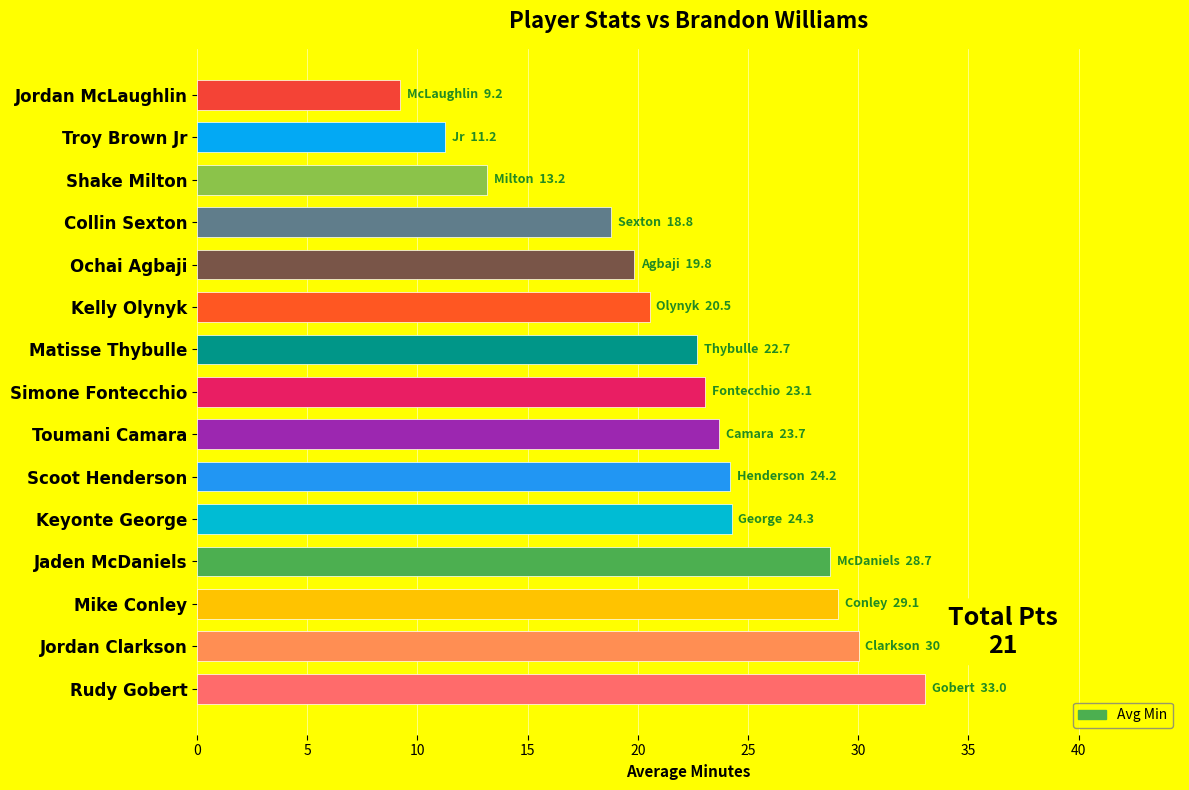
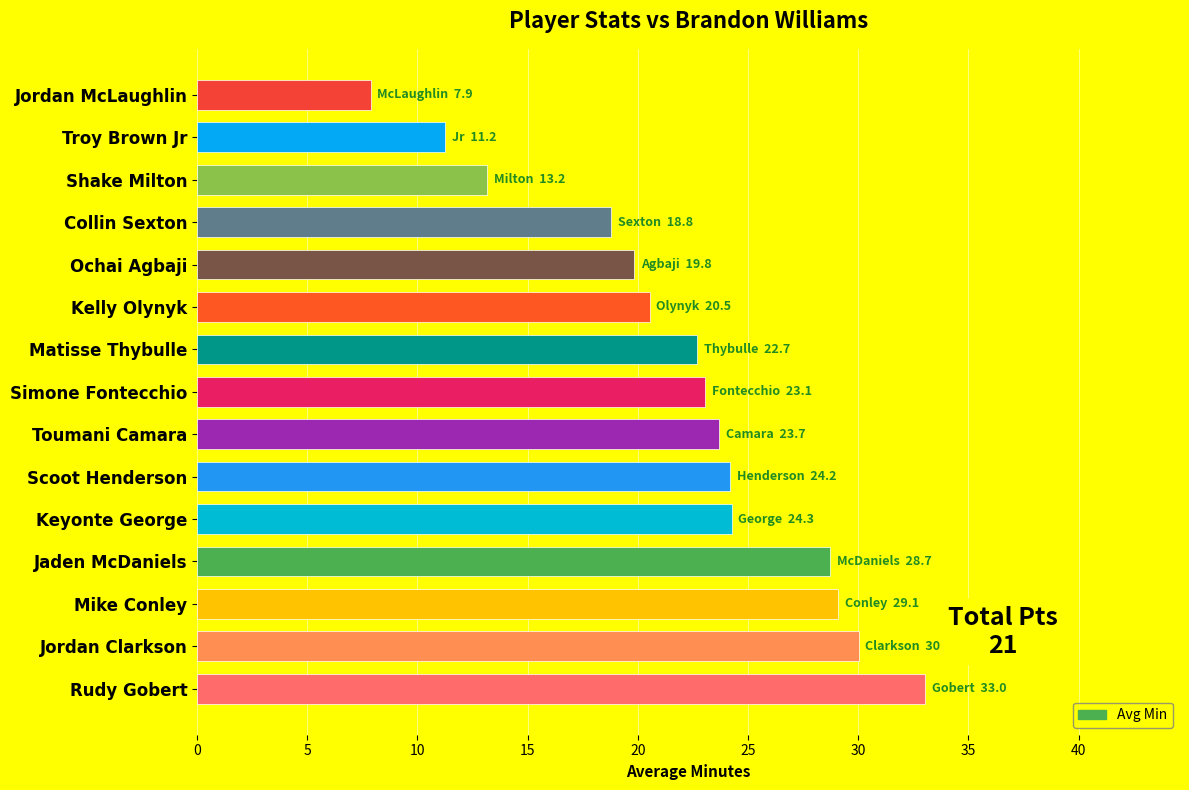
Jordan McLaughlin: 9.2 -> 7.9
